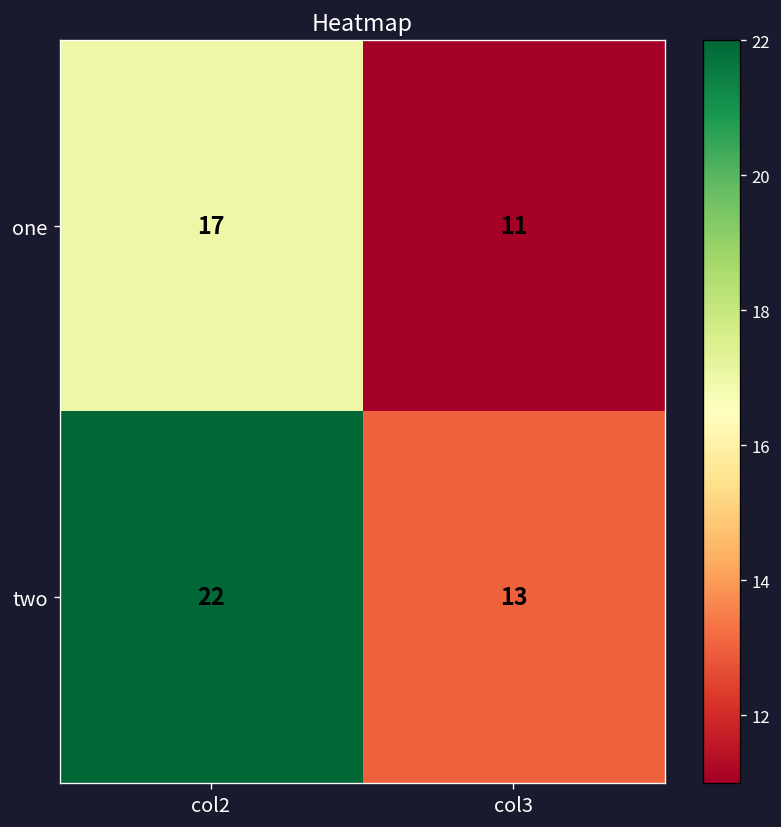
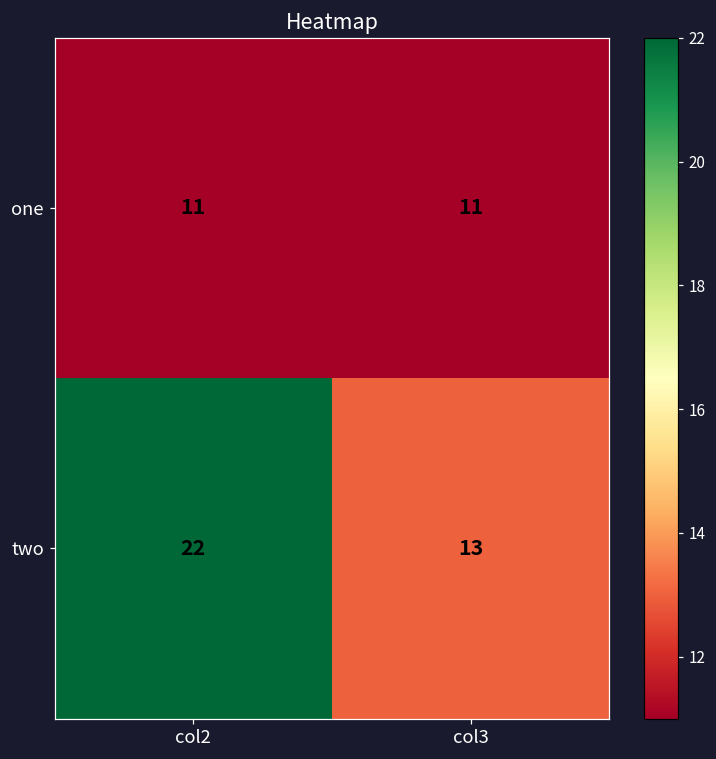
one, col2: 17 -> 11
